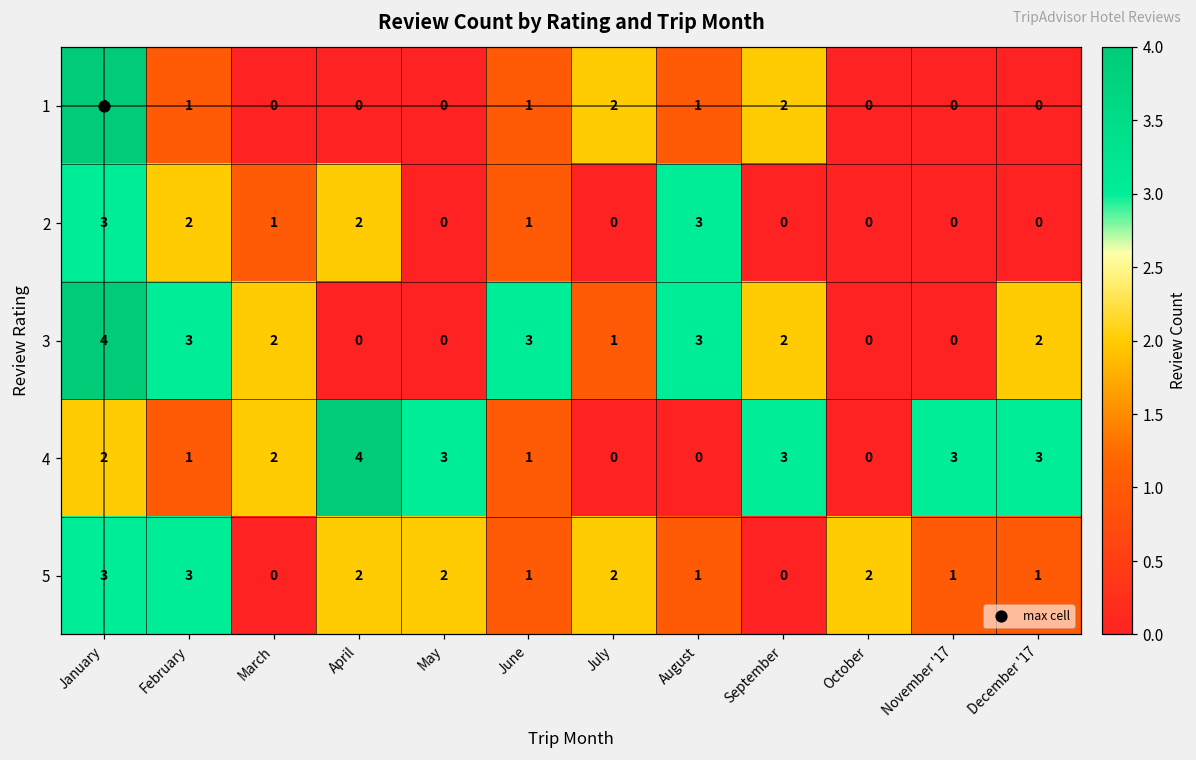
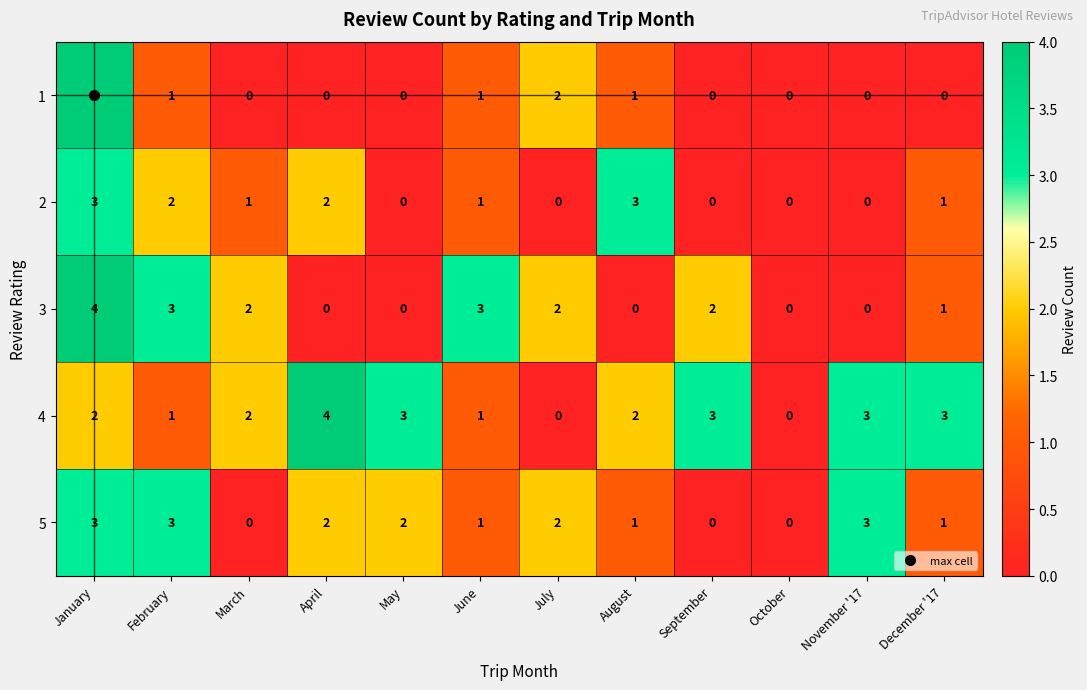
1, September: 2 -> 0
2, December '17: 0 -> 1
3, July: 1 -> 2
3, August: 3 -> 0
3, December '17: 2 -> 1
4, August: 0 -> 2
5, October: 2 -> 0
5, November '17: 1 -> 3
